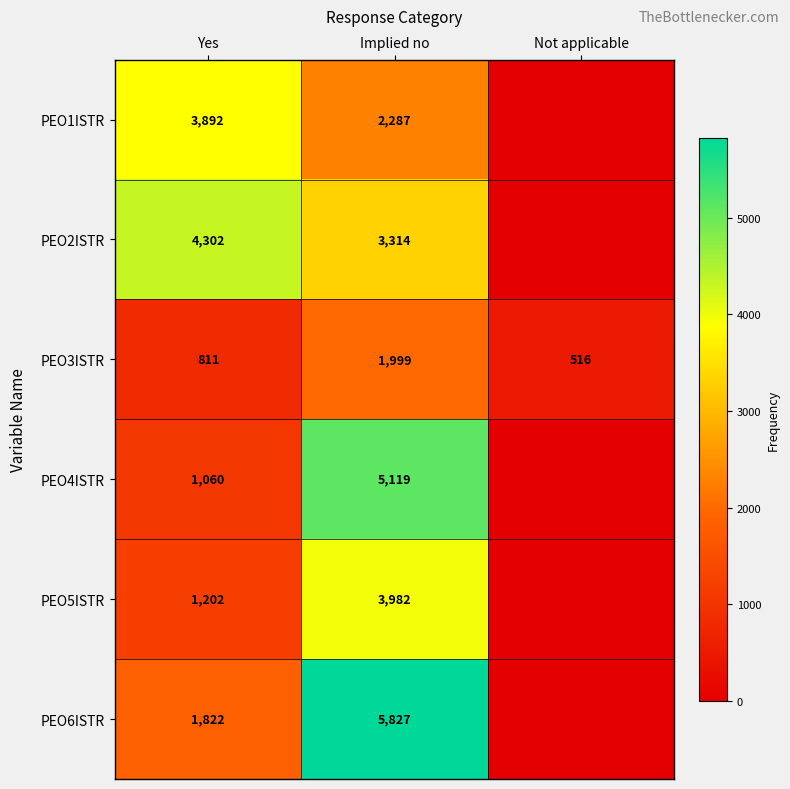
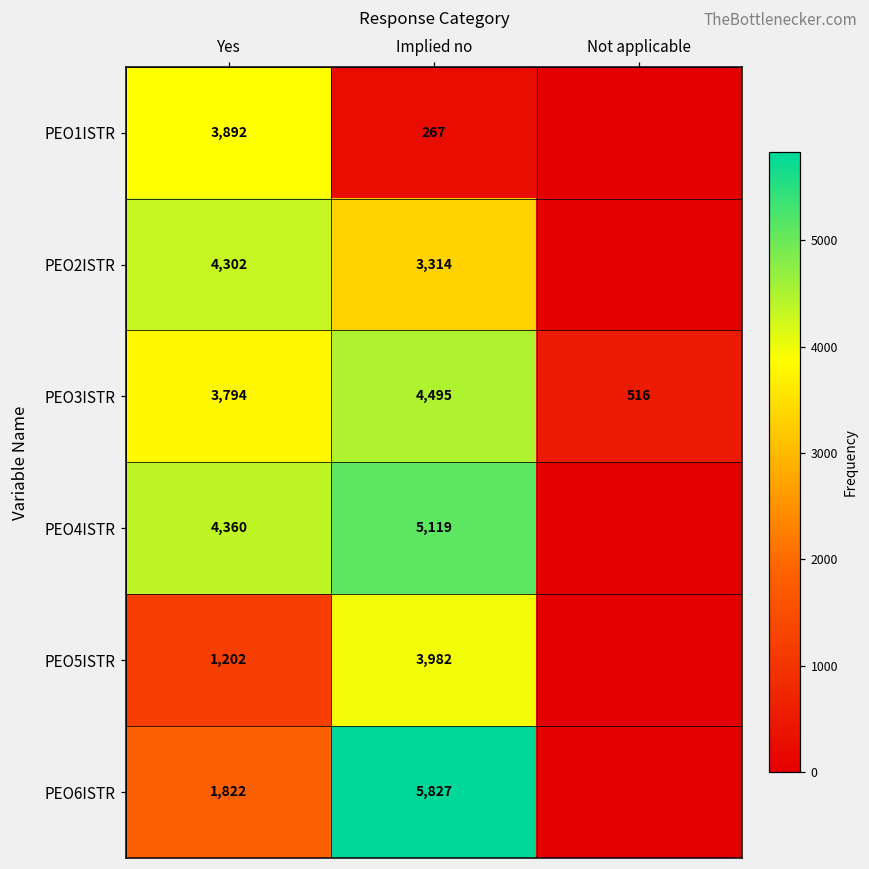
PEO1ISTR, Implied no: 2,287 -> 267
PEO3ISTR, Yes: 811 -> 3,794
PEO3ISTR, Implied no: 1,999 -> 4,495
PEO4ISTR, Yes: 1,060 -> 4,360
